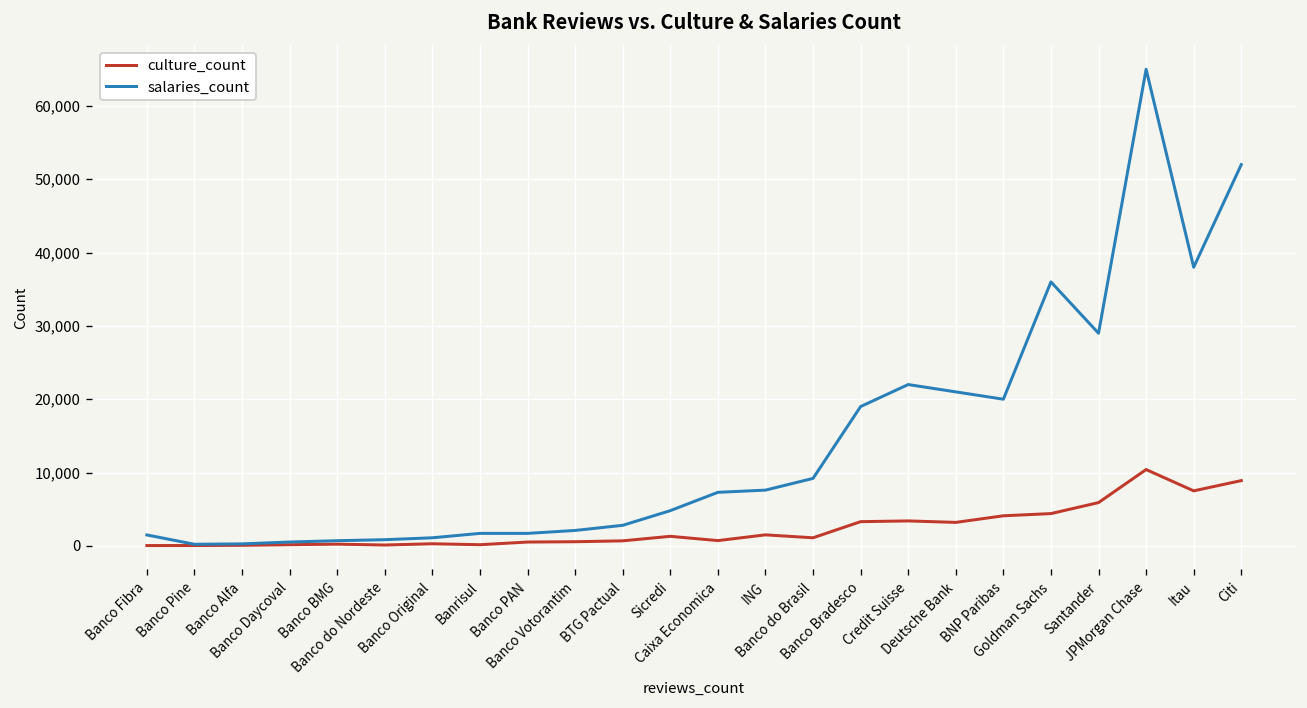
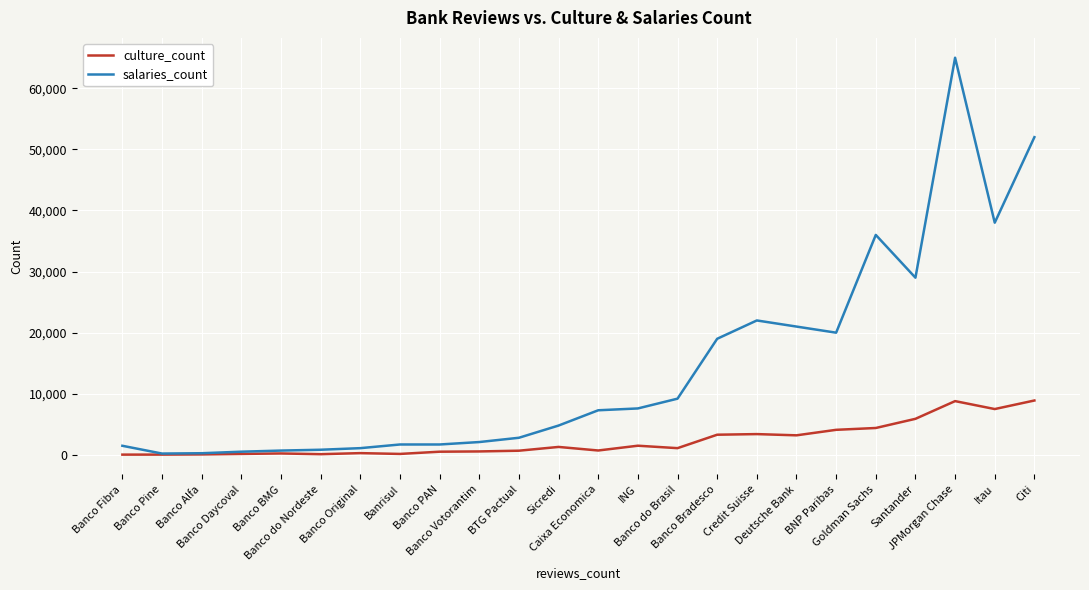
culture_count, JPMorgan Chase: 10,000 -> 9,000
